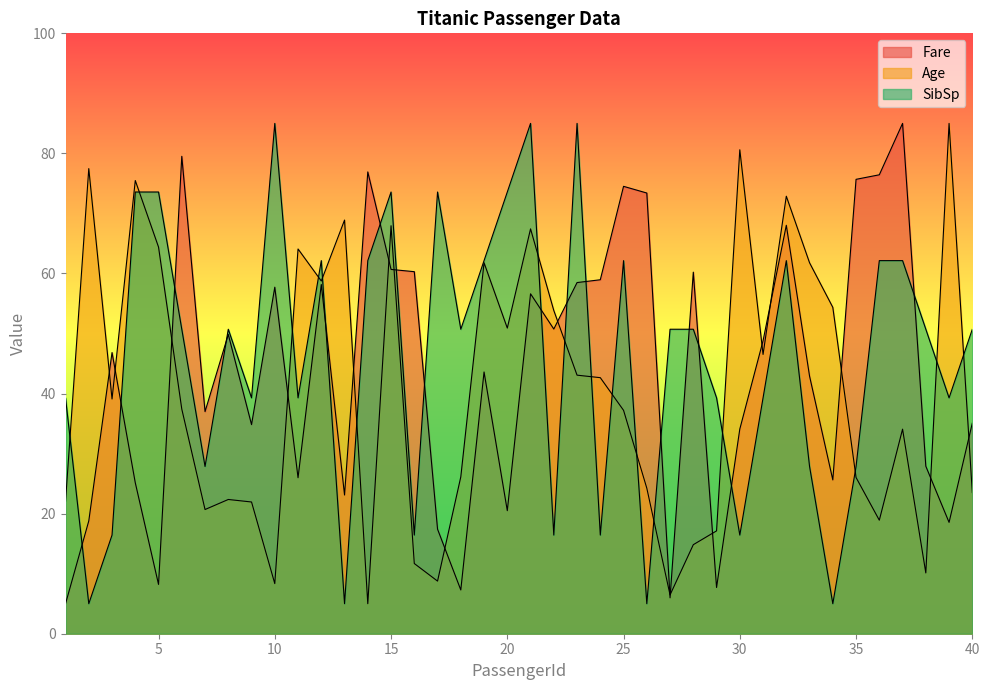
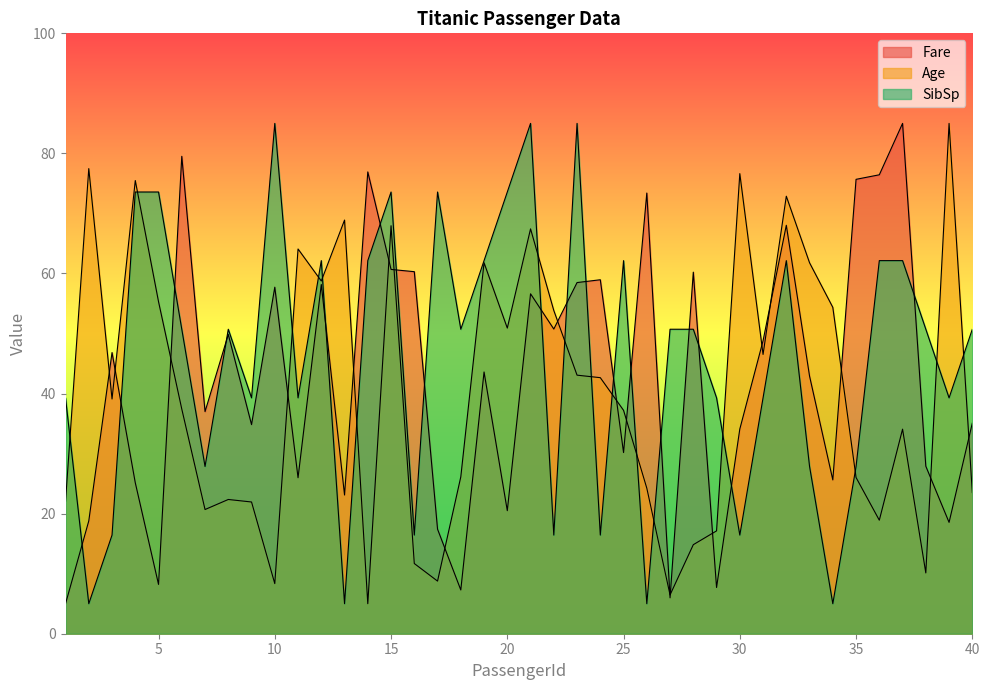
Age, 5: 64 -> 55
Fare, 25: 75 -> 30
Age, 30: 81 -> 77
